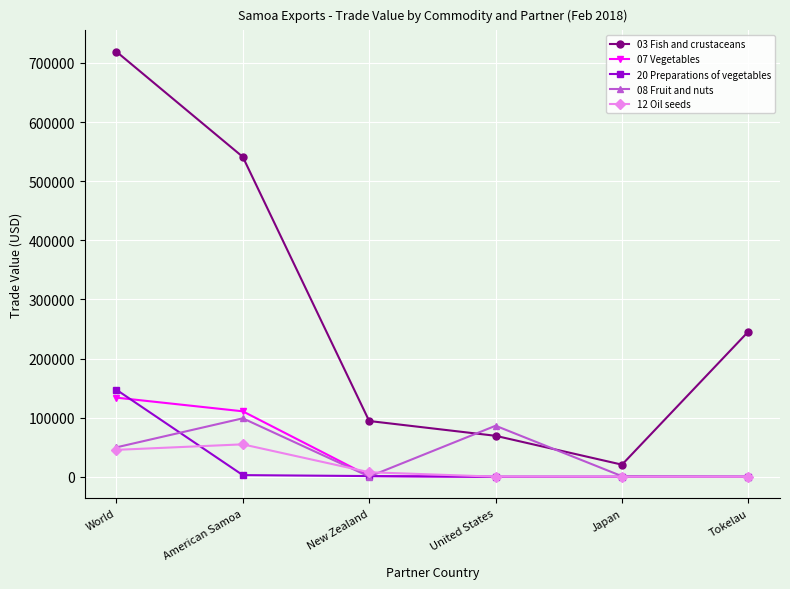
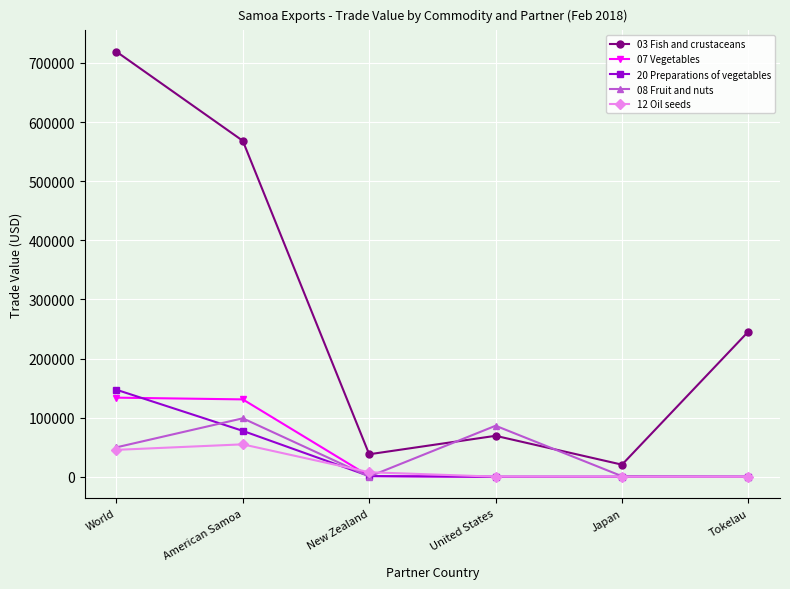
03 Fish and crustaceans, American Samoa: 540000 -> 570000
07 Vegetables, American Samoa: 110000 -> 130000
20 Preparations of vegetables, American Samoa: 0 -> 80000
03 Fish and crustaceans, New Zealand: 90000 -> 40000
